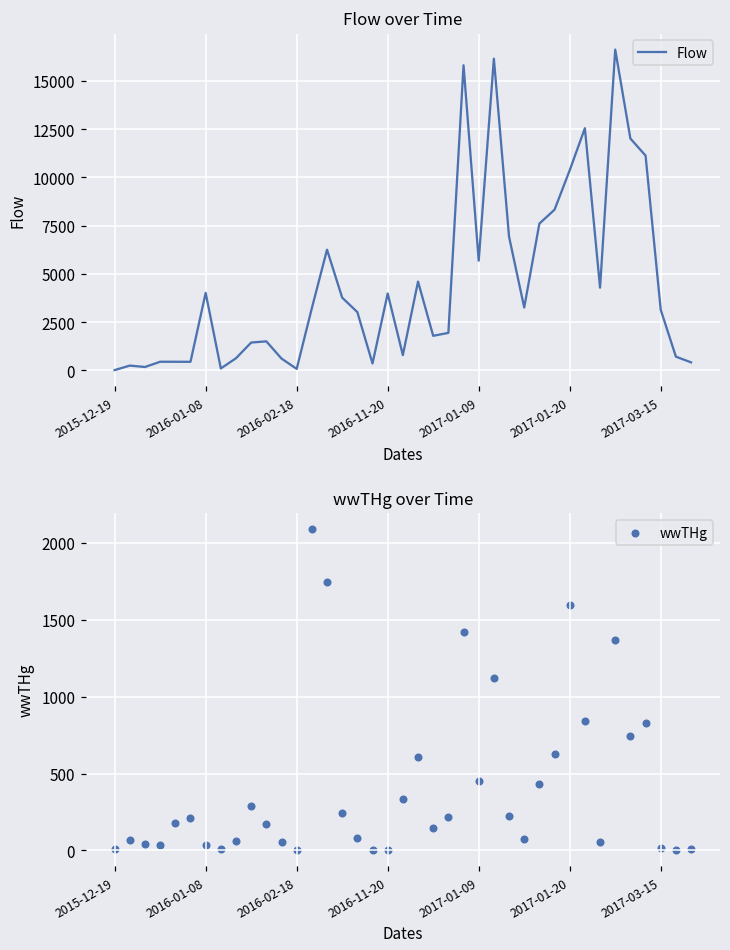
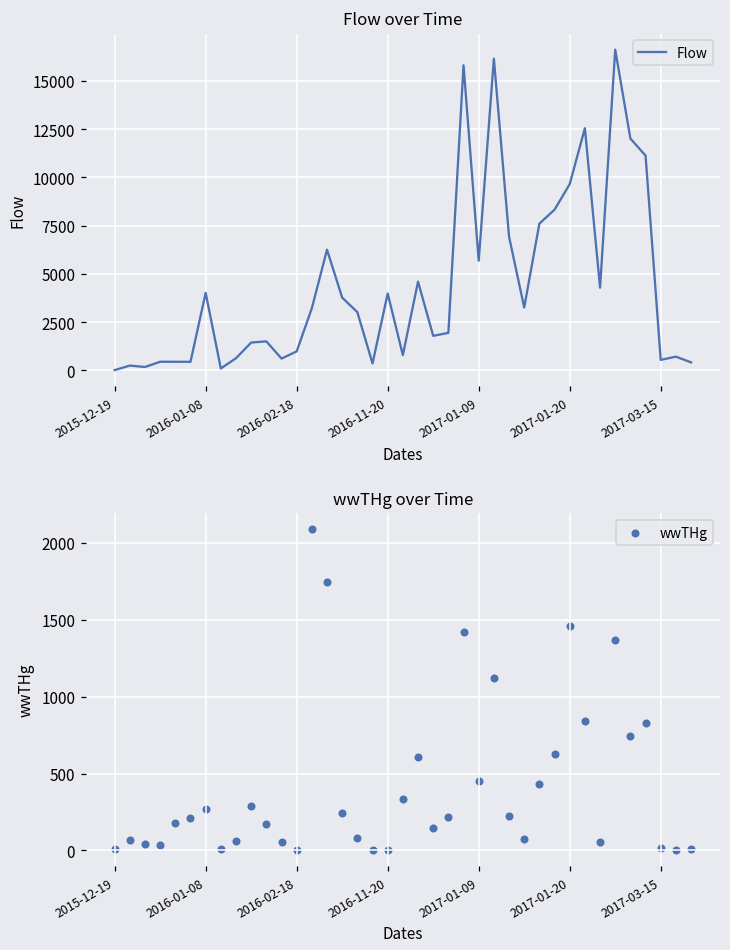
Flow over Time, 2016-02-18: 100 -> 1000
Flow over Time, 2017-01-20: 10400 -> 9700
Flow over Time, 2017-03-15: 3100 -> 500
wwTHg over Time, 2016-01-08: 30 -> 270
wwTHg over Time, 2017-01-20: 1590 -> 1460
